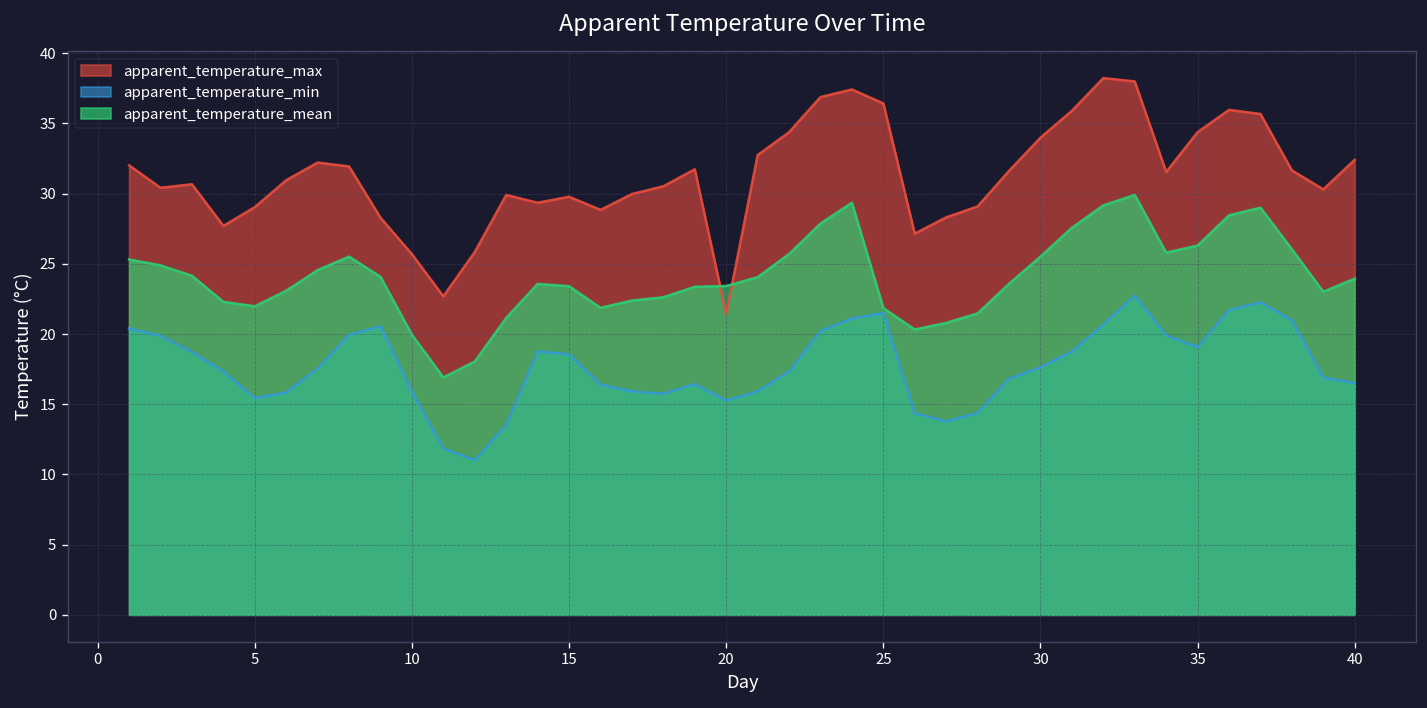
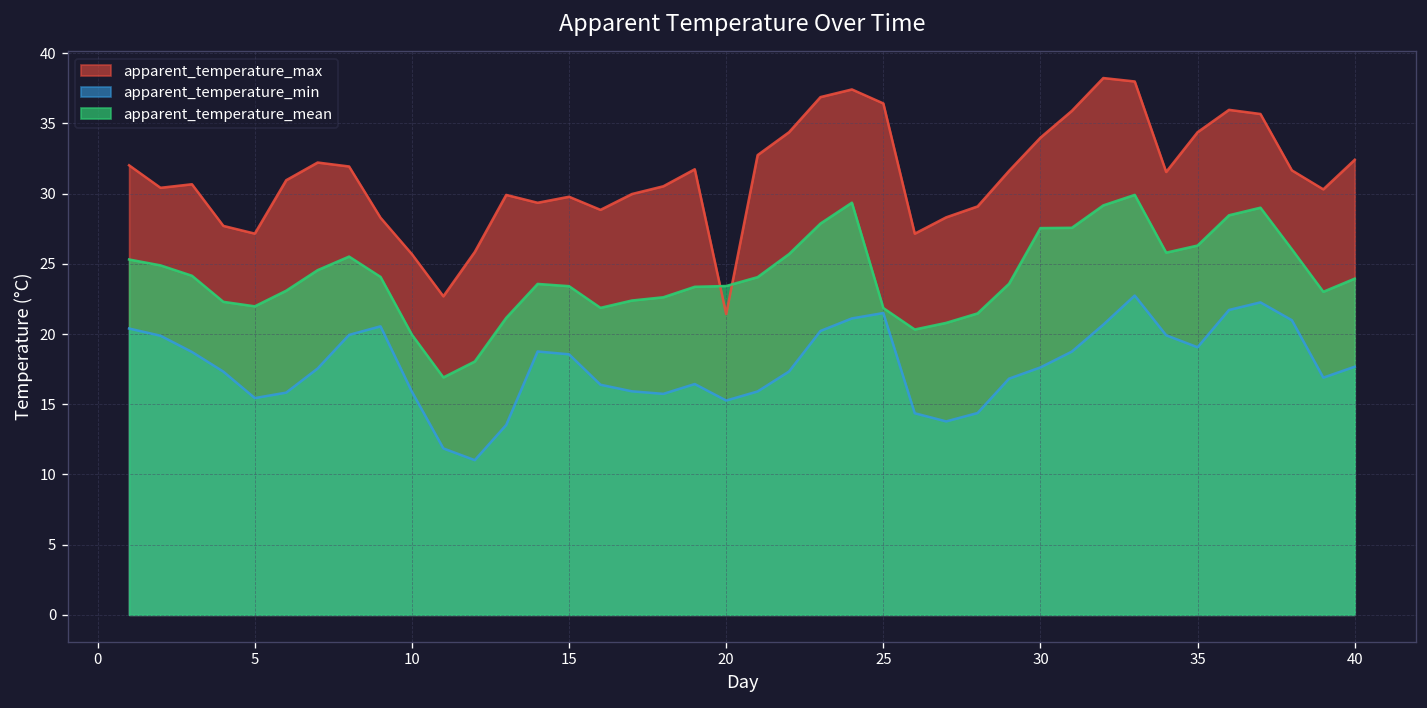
apparent_temperature_max, 5: 29.0 -> 27.2
apparent_temperature_mean, 30: 25.5 -> 27.5
apparent_temperature_min, 40: 16.5 -> 17.7
